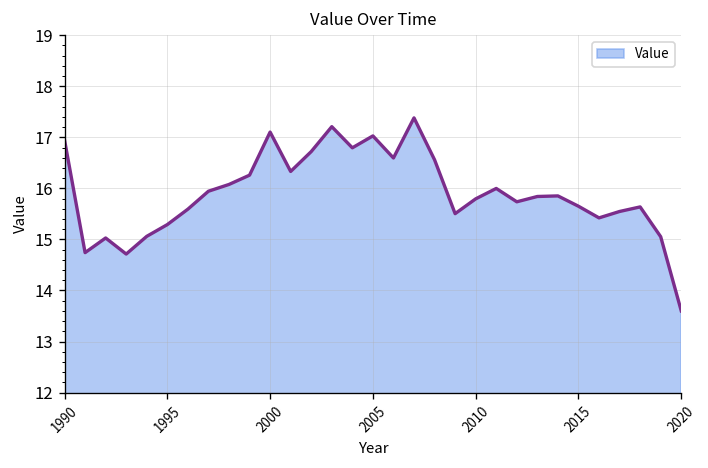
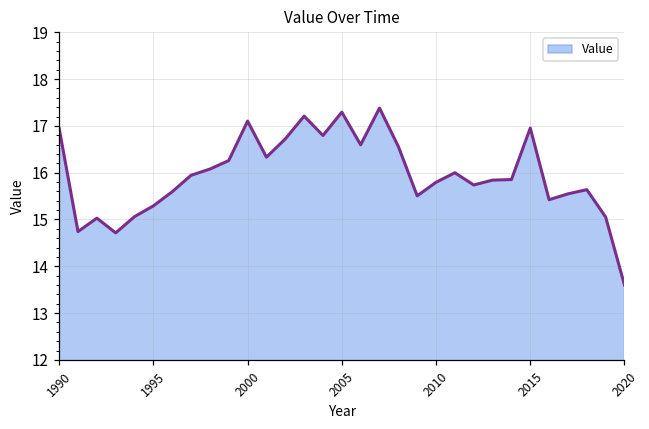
2005: 17.0 -> 17.3
2015: 15.6 -> 17.0
